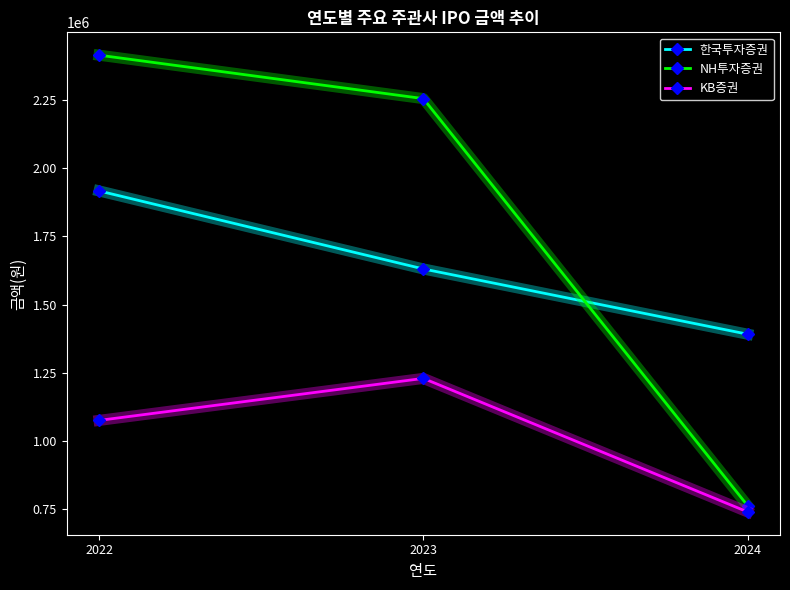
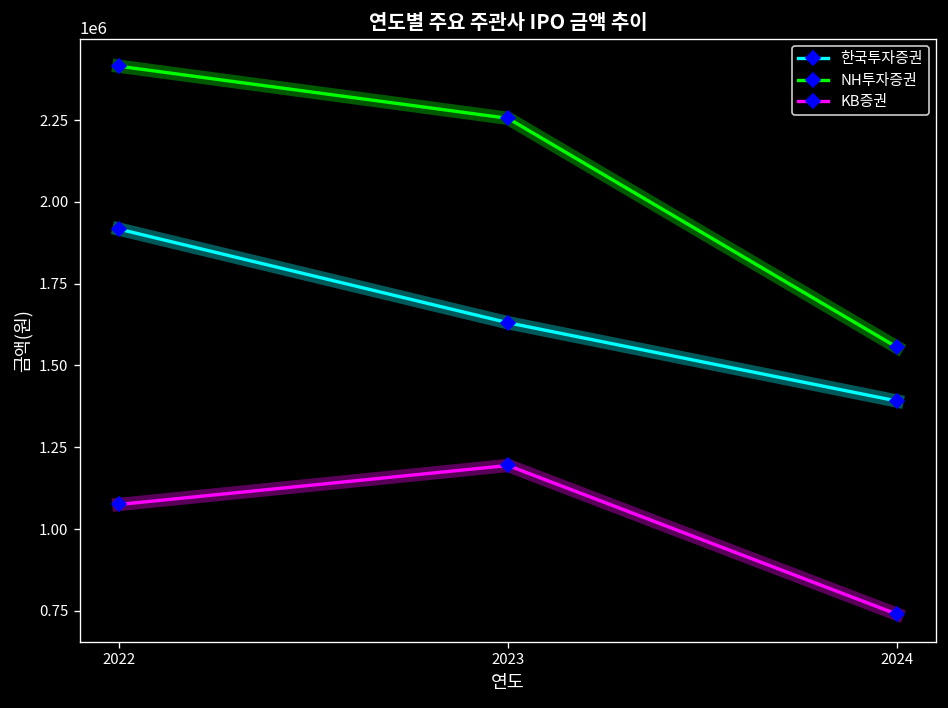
KB증권, 2023: 1230000 -> 1190000
NH투자증권, 2024: 760000 -> 1560000
